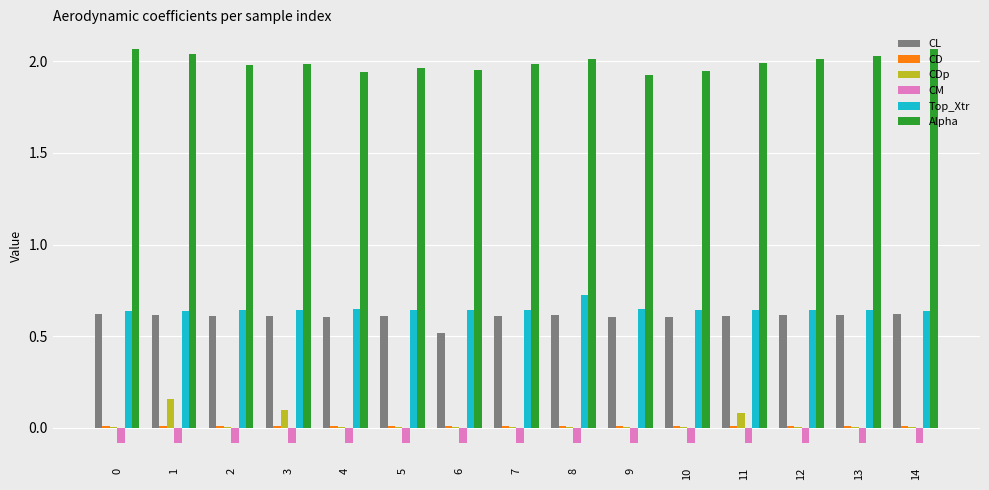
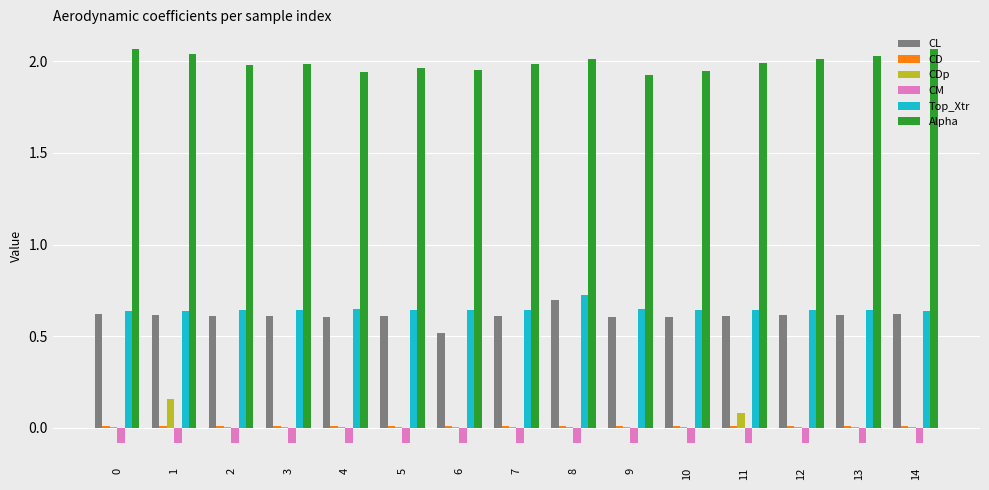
CDp, 3: 0.10 -> 0.00
CL, 8: 0.61 -> 0.70
